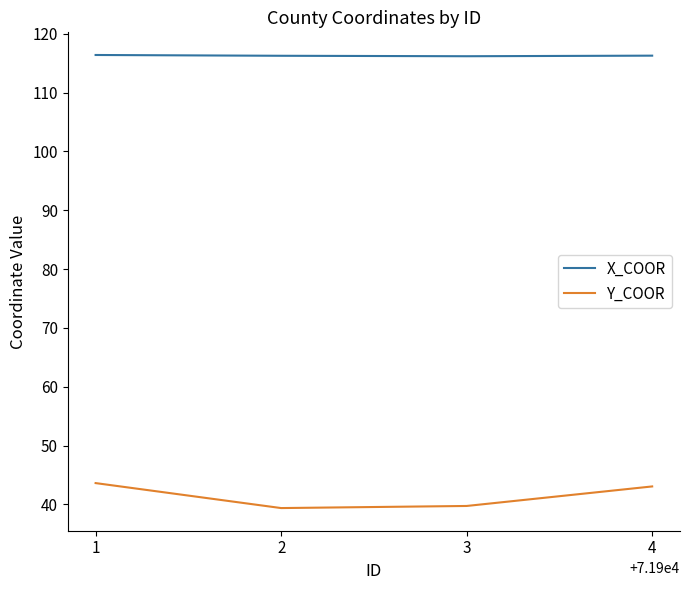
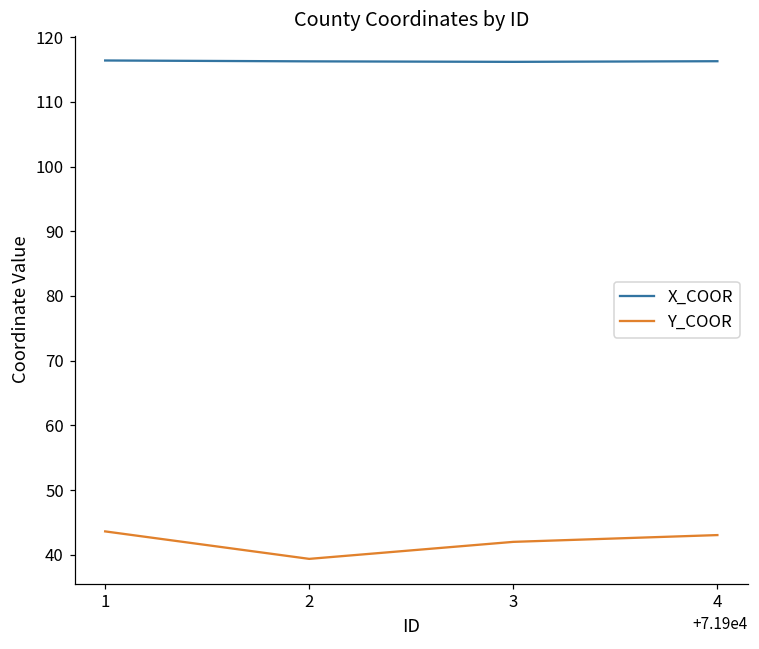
Y_COOR, 3: 40 -> 42
